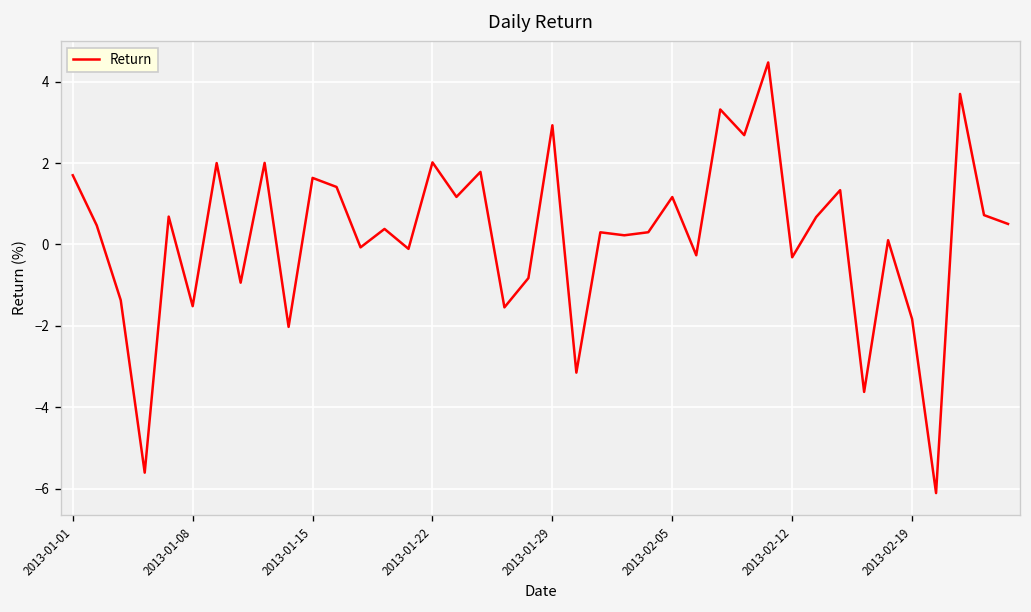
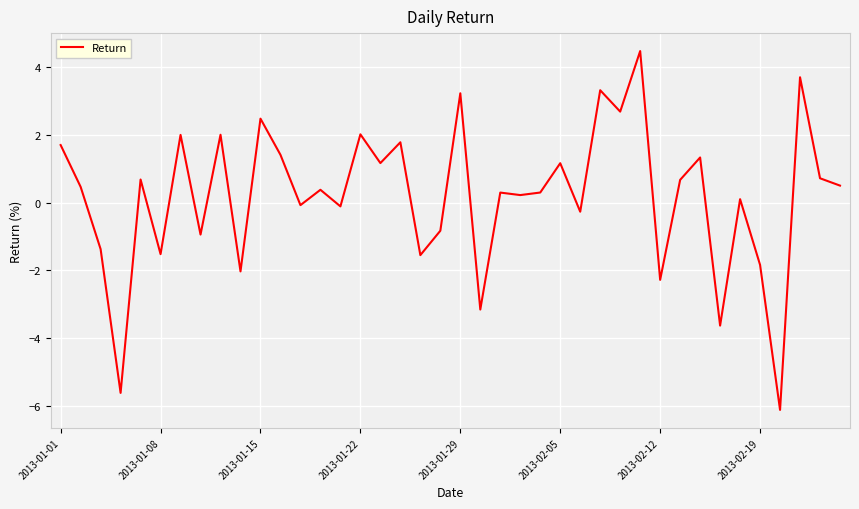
2013-01-15: 1.6 -> 2.5
2013-01-29: 2.9 -> 3.2
2013-02-12: -0.3 -> -2.3
